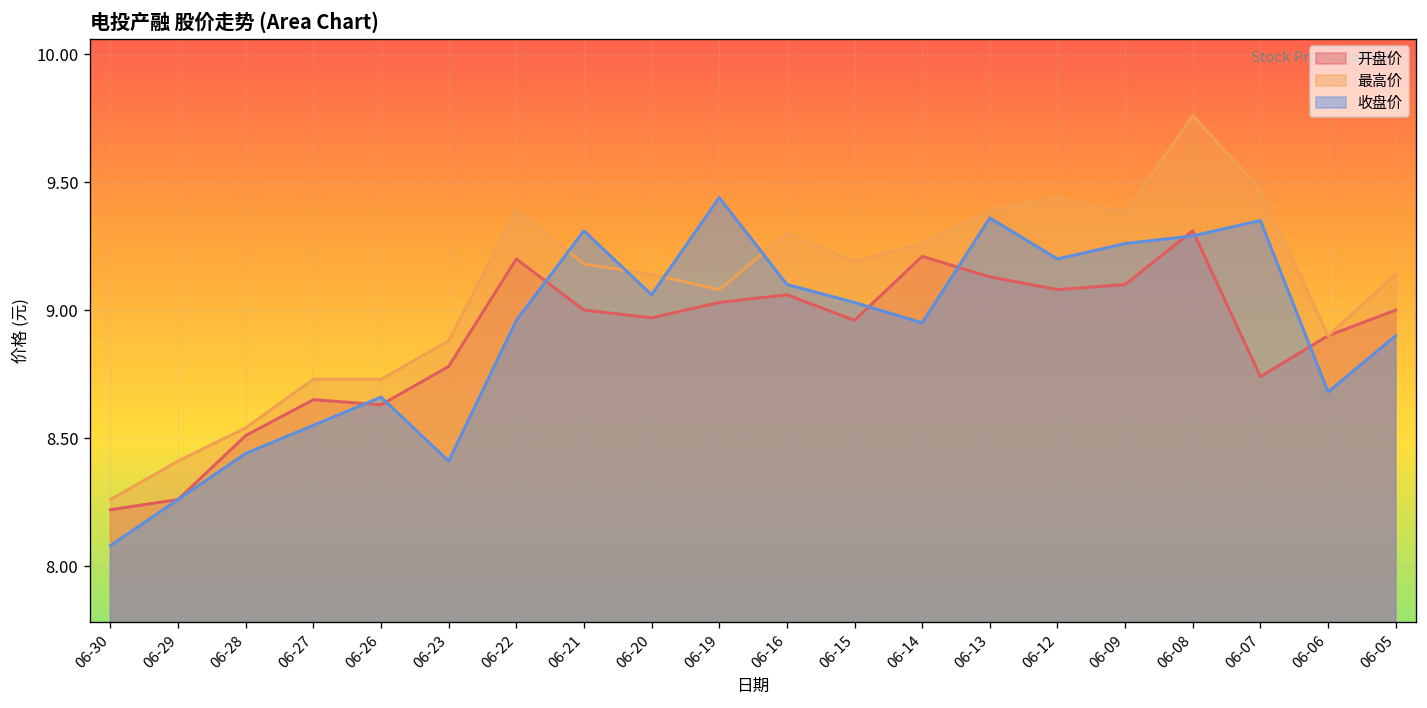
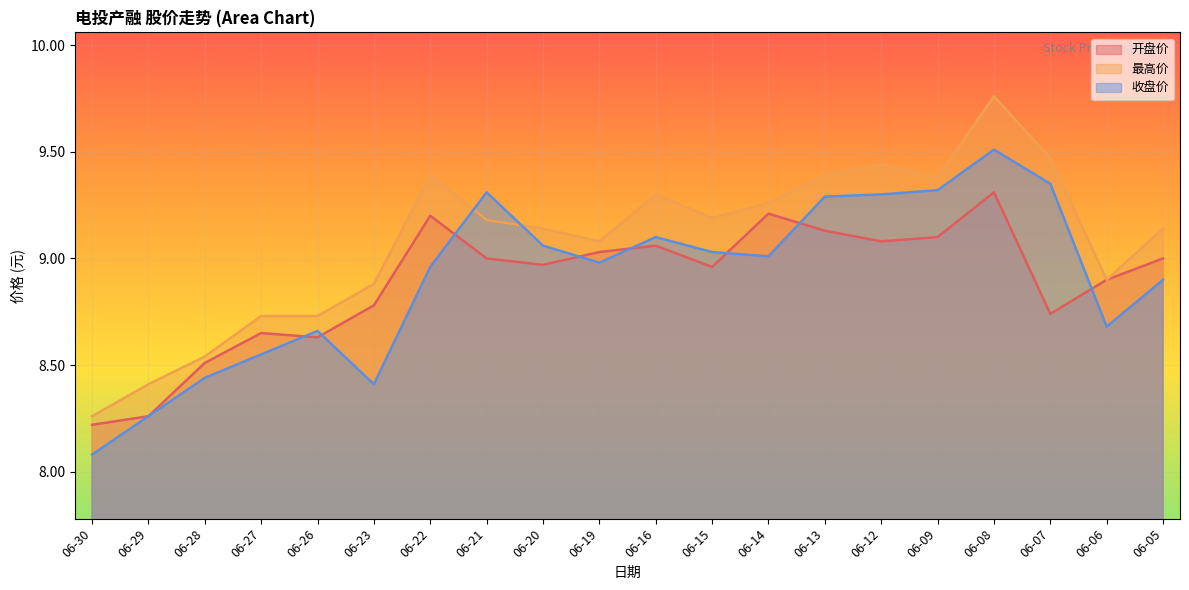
收盘价, 06-19: 9.44 -> 8.98
收盘价, 06-14: 8.95 -> 9.01
收盘价, 06-13: 9.36 -> 9.29
收盘价, 06-12: 9.2 -> 9.3
收盘价, 06-09: 9.26 -> 9.32
收盘价, 06-08: 9.29 -> 9.51
